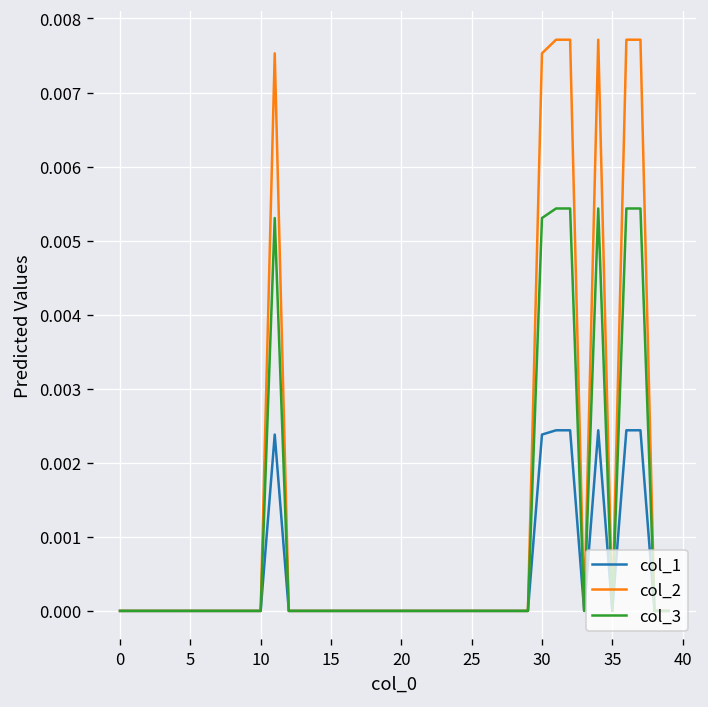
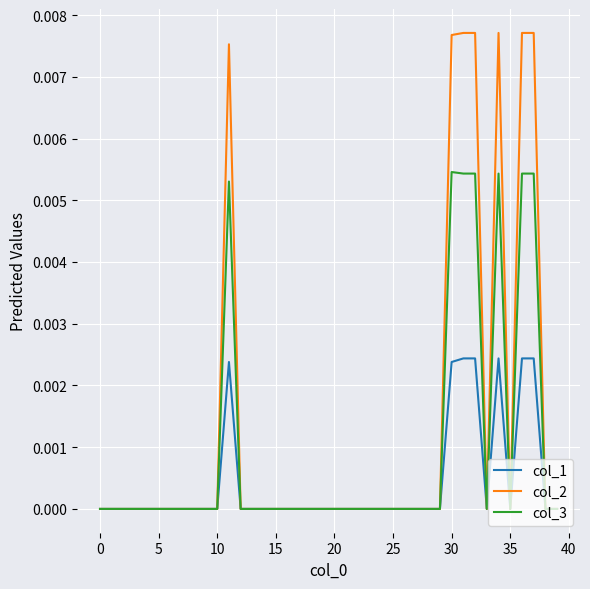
col_2, 30: 0.0075 -> 0.0077
col_3, 30: 0.0053 -> 0.0055
